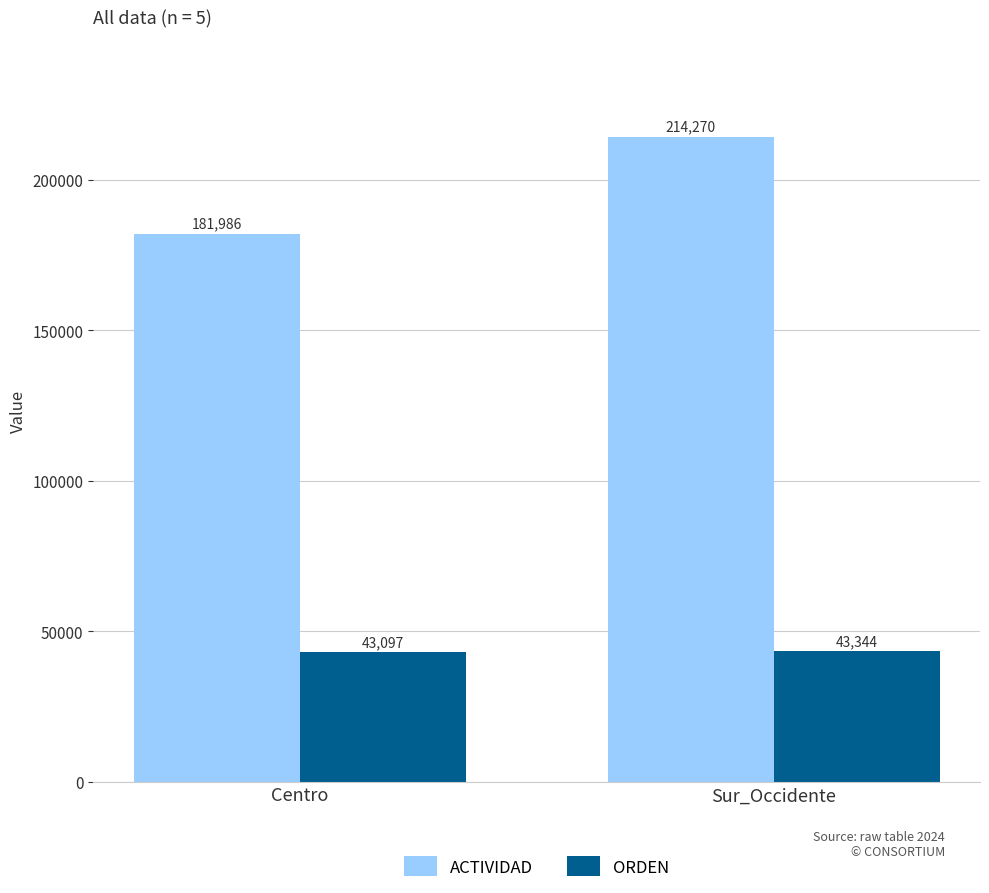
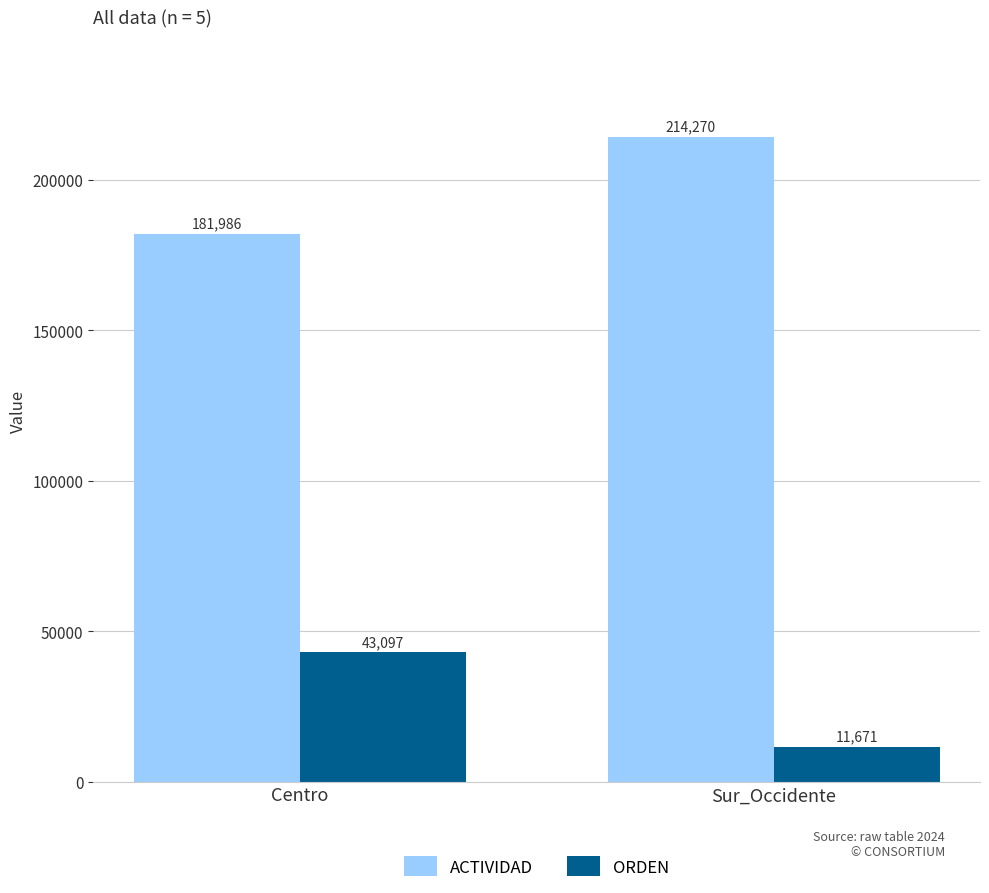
ORDEN, Sur_Occidente: 43,344 -> 11,671
